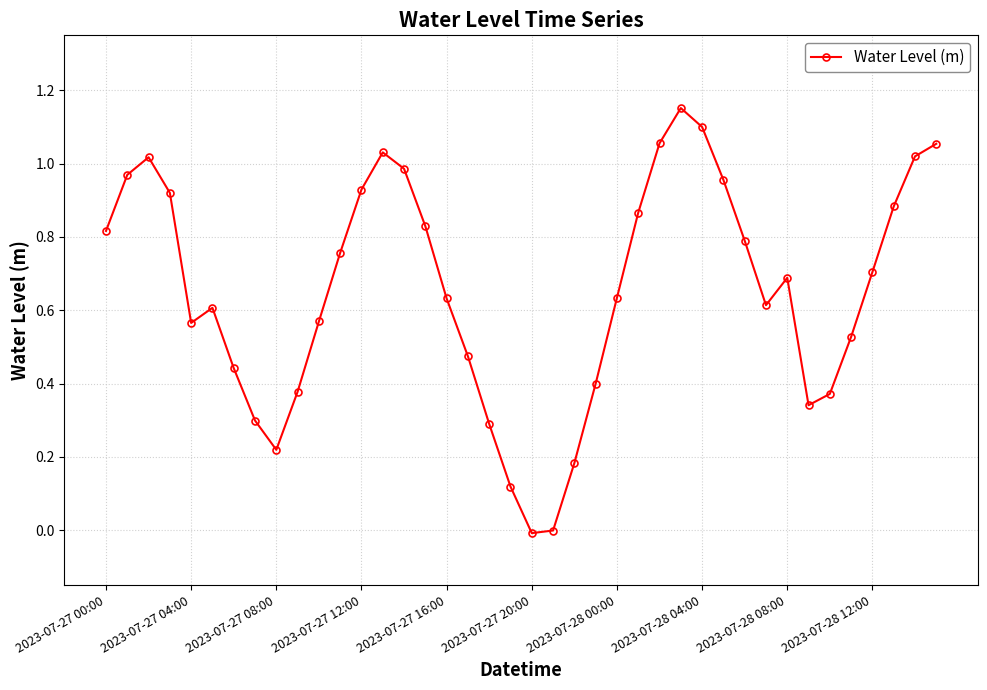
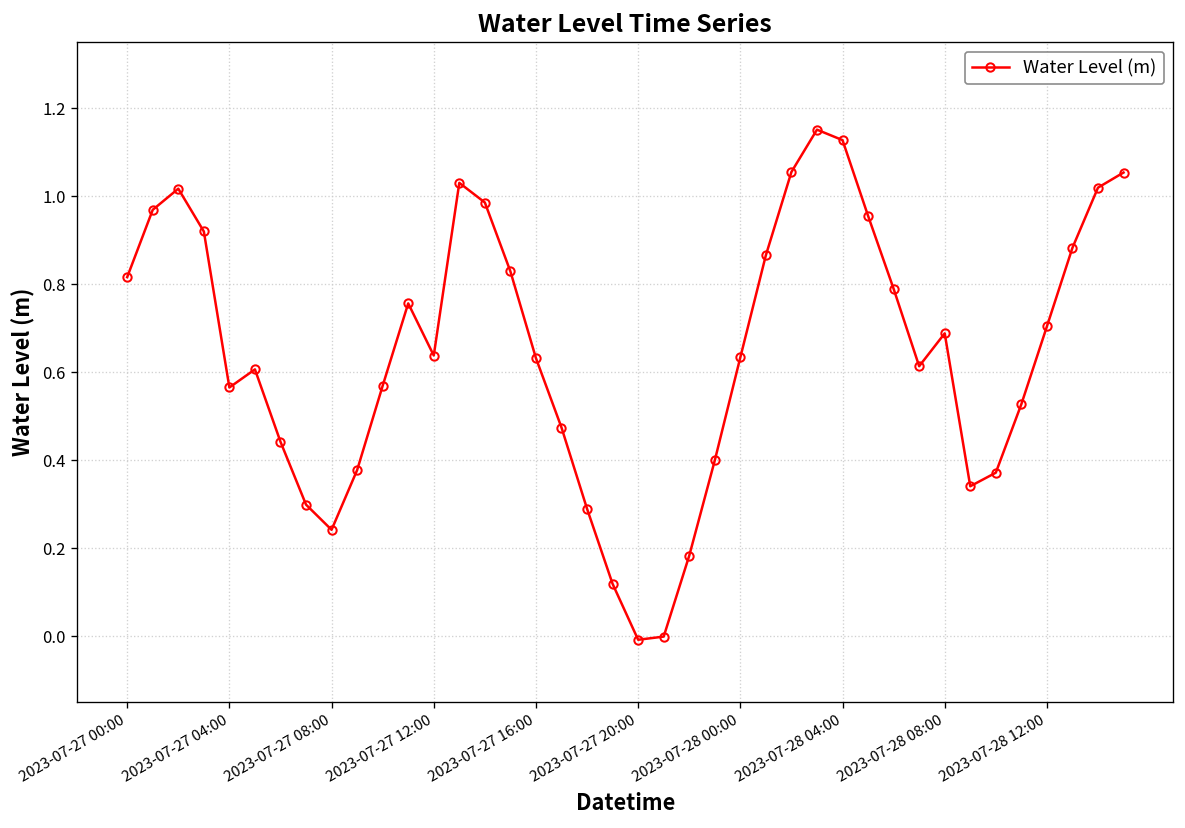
2023-07-27 08:00: 0.22 -> 0.24
2023-07-27 12:00: 0.93 -> 0.64
2023-07-28 04:00: 1.10 -> 1.13
